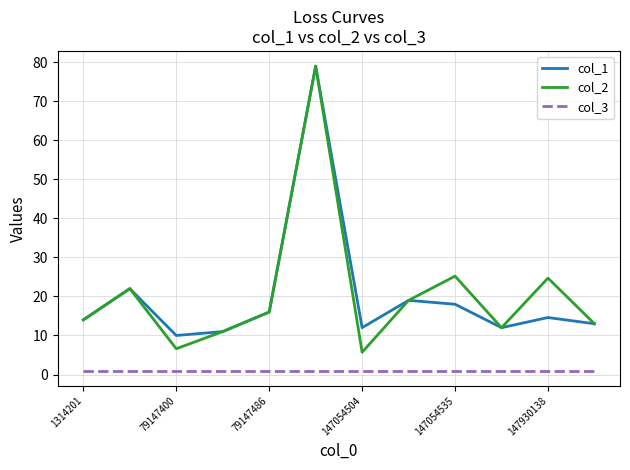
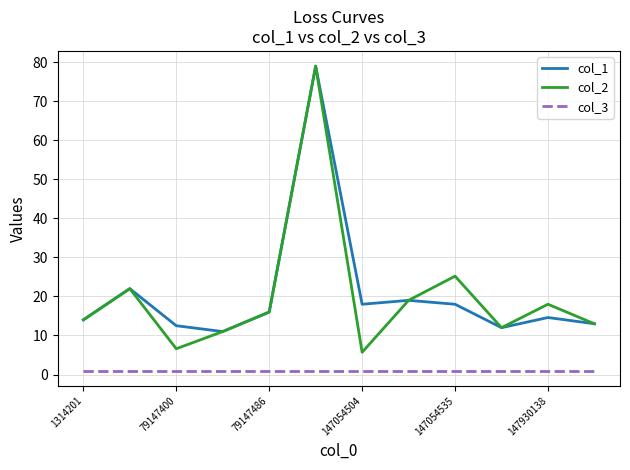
col_1, 79147400: 10 -> 13
col_1, 147054504: 12 -> 18
col_2, 147930138: 25 -> 18
